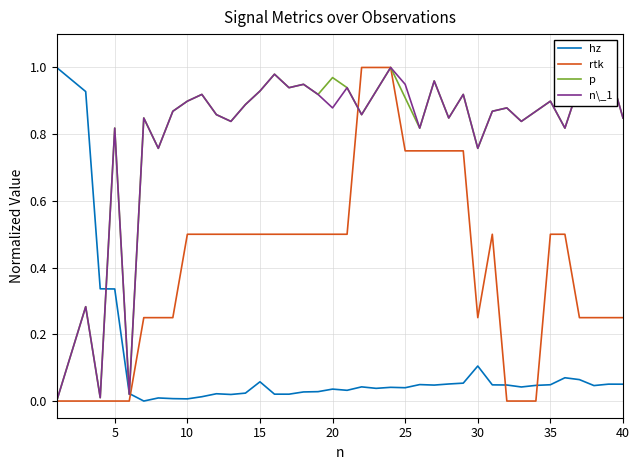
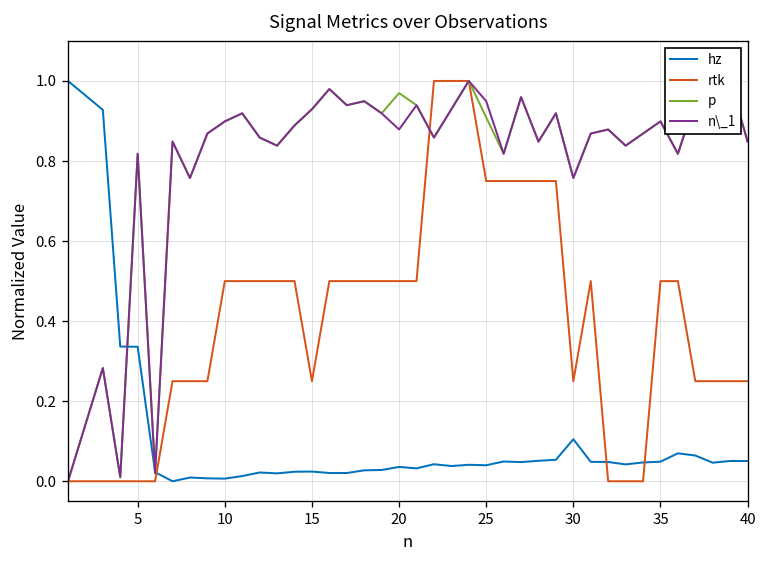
hz, 15: 0.06 -> 0.02
rtk, 15: 0.50 -> 0.25
